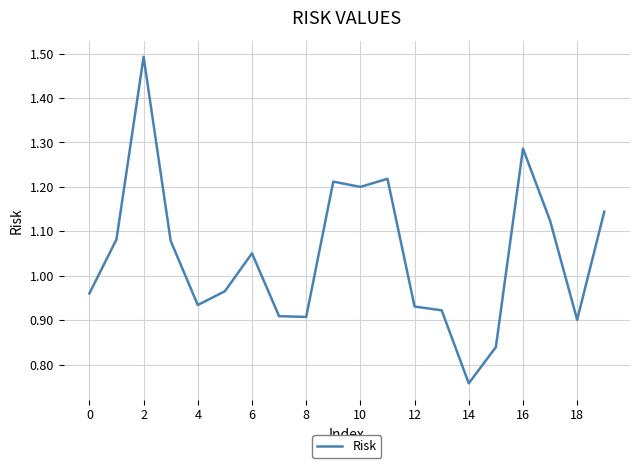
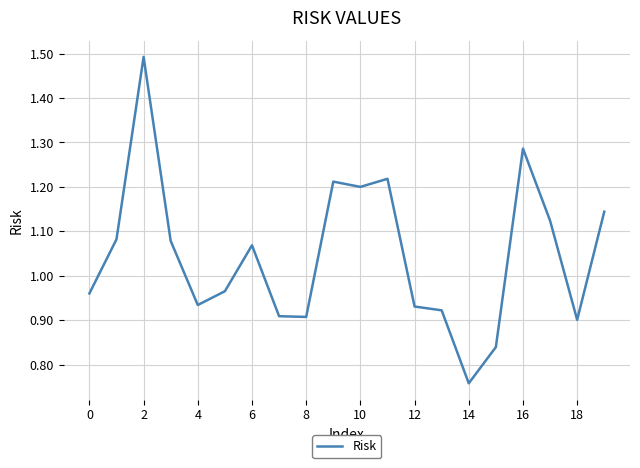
6: 1.05 -> 1.07
